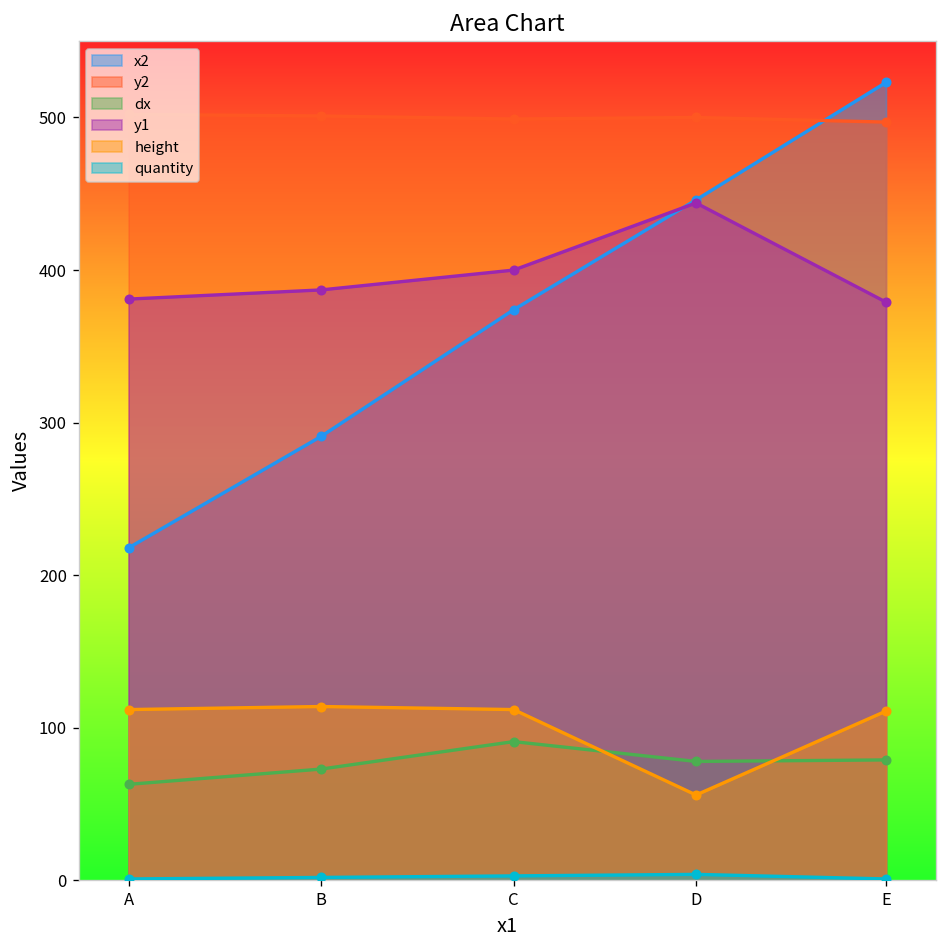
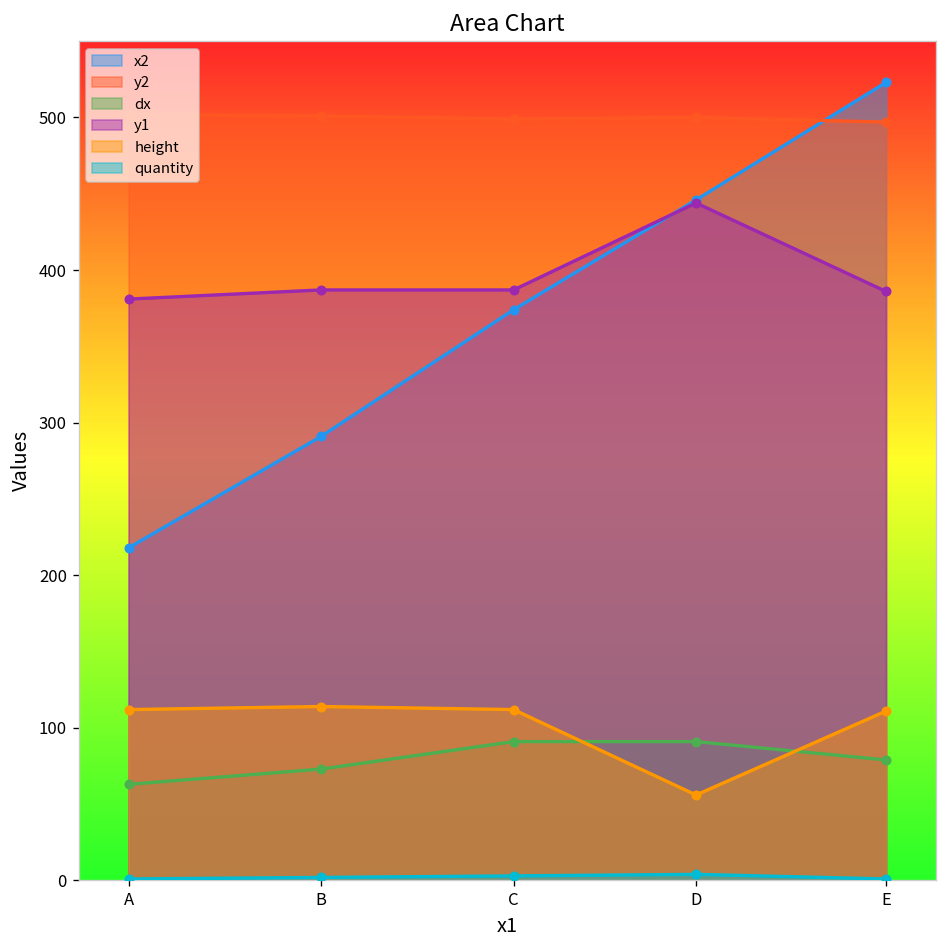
y1, C: 400 -> 387
dx, D: 78 -> 91
y1, E: 379 -> 386
